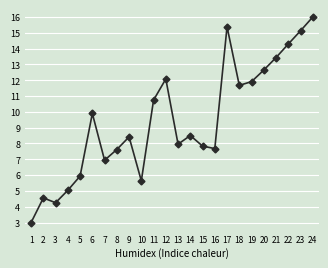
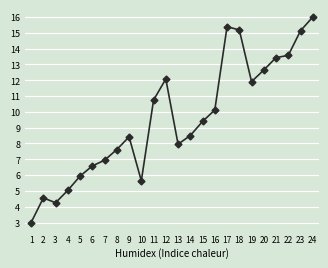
6: 9.9 -> 6.6
15: 7.8 -> 9.4
16: 7.7 -> 10.1
18: 11.7 -> 15.2
22: 14.3 -> 13.6
